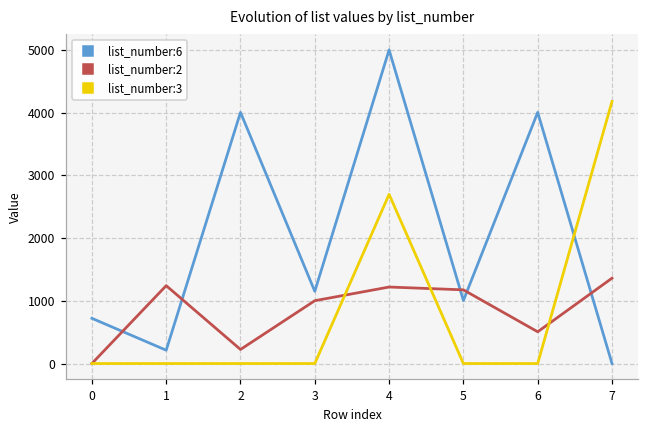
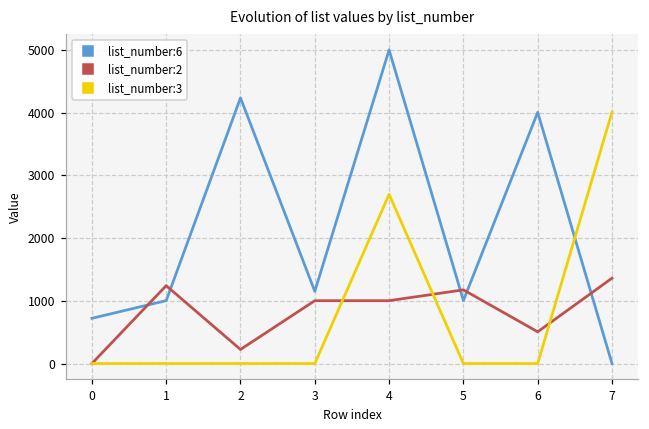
list_number:6, 1: 200 -> 1000
list_number:6, 2: 4000 -> 4200
list_number:2, 4: 1200 -> 1000
list_number:3, 7: 4200 -> 4000
